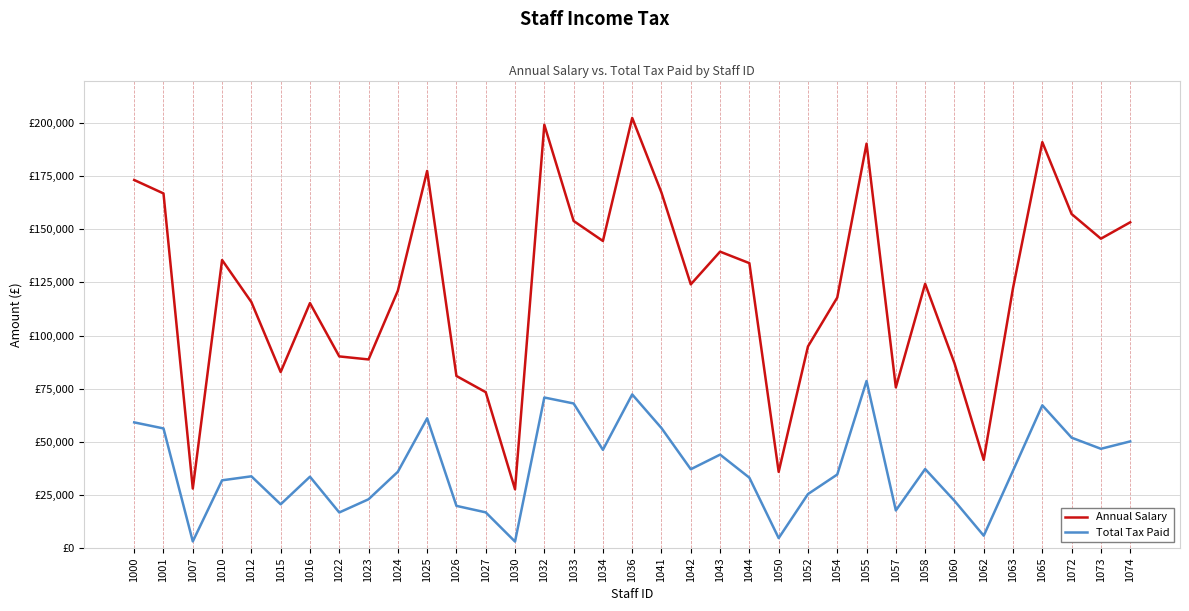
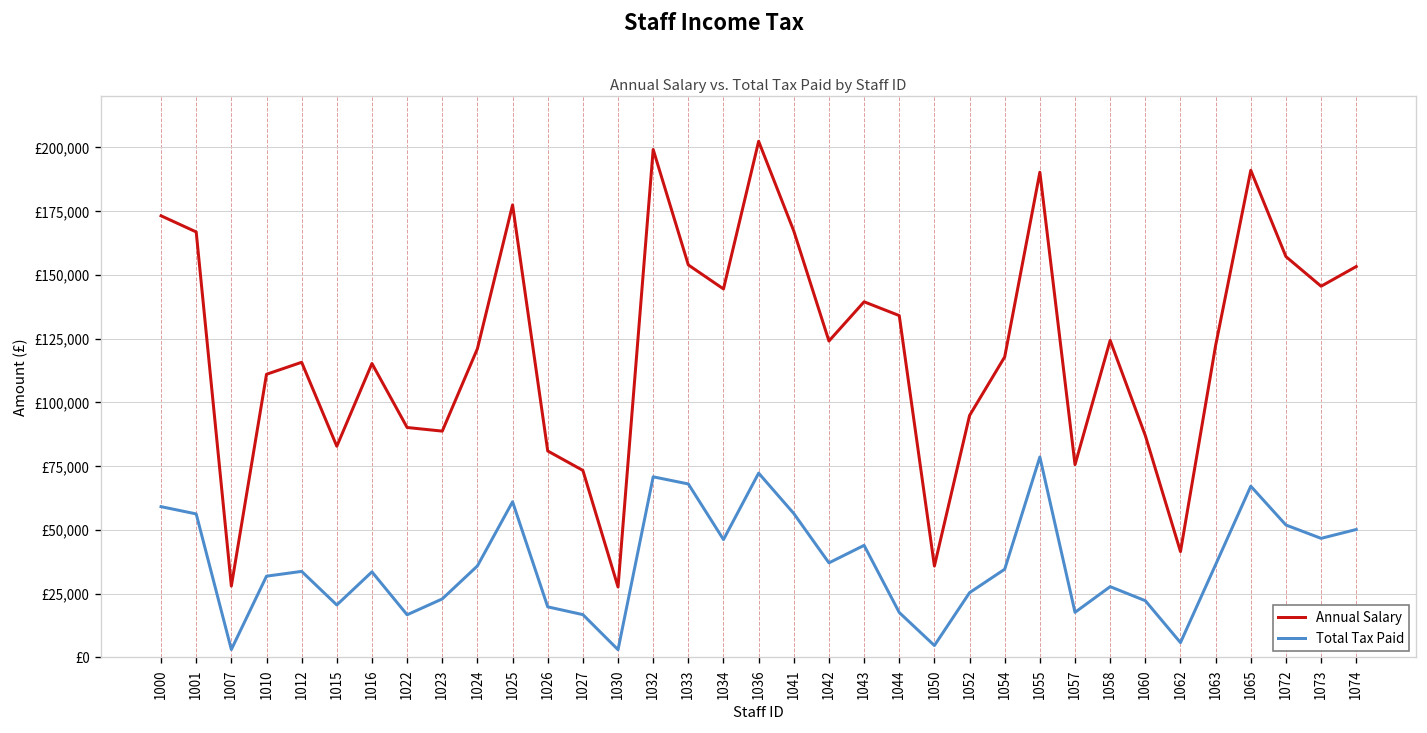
Annual Salary, 1010: £136,000 -> £111,000
Total Tax Paid, 1044: £33,000 -> £18,000
Total Tax Paid, 1058: £37,000 -> £28,000
